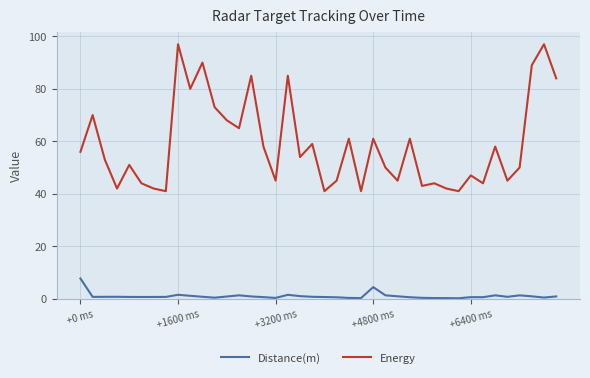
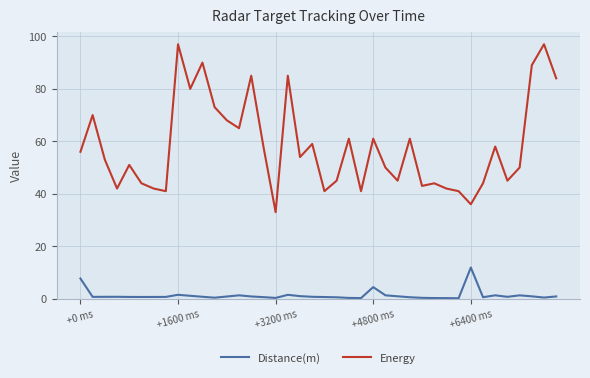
Energy, +3200 ms: 45 -> 33
Distance(m), +6400 ms: 1 -> 12
Energy, +6400 ms: 47 -> 36
